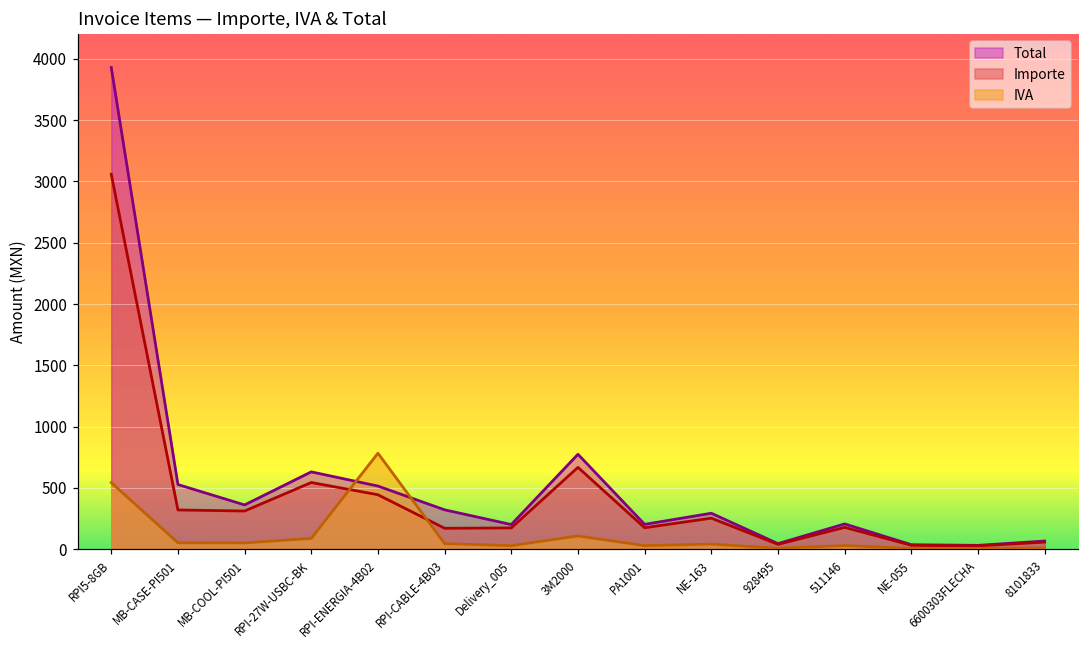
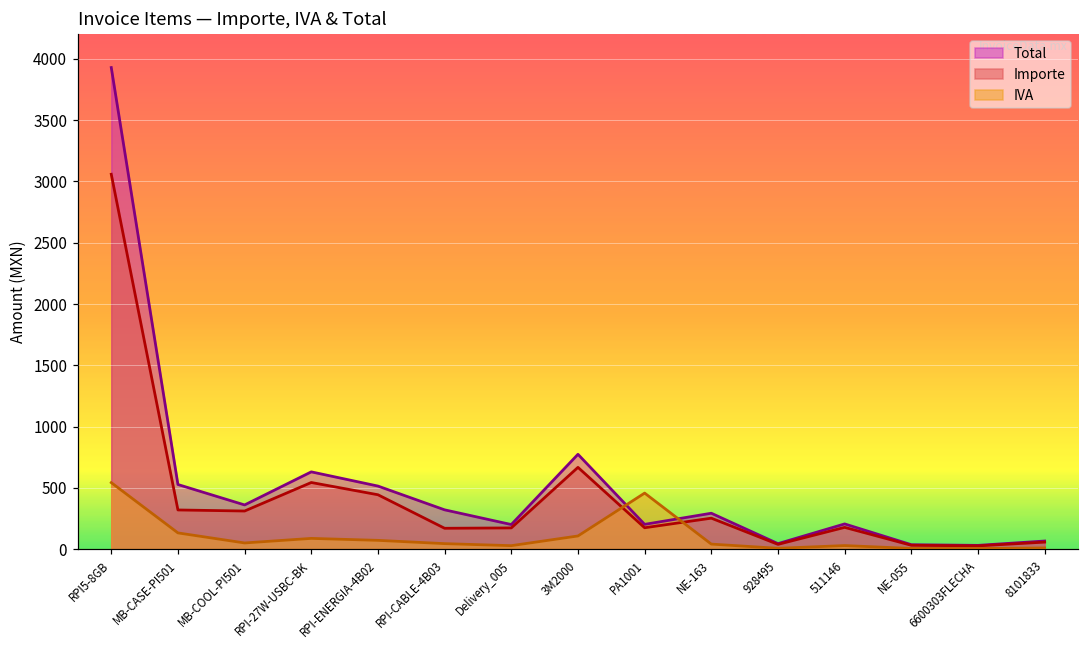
IVA, MB-CASE-PI501: 50 -> 130
IVA, RPI-ENERGIA-4B02: 780 -> 70
IVA, PA1001: 30 -> 460
